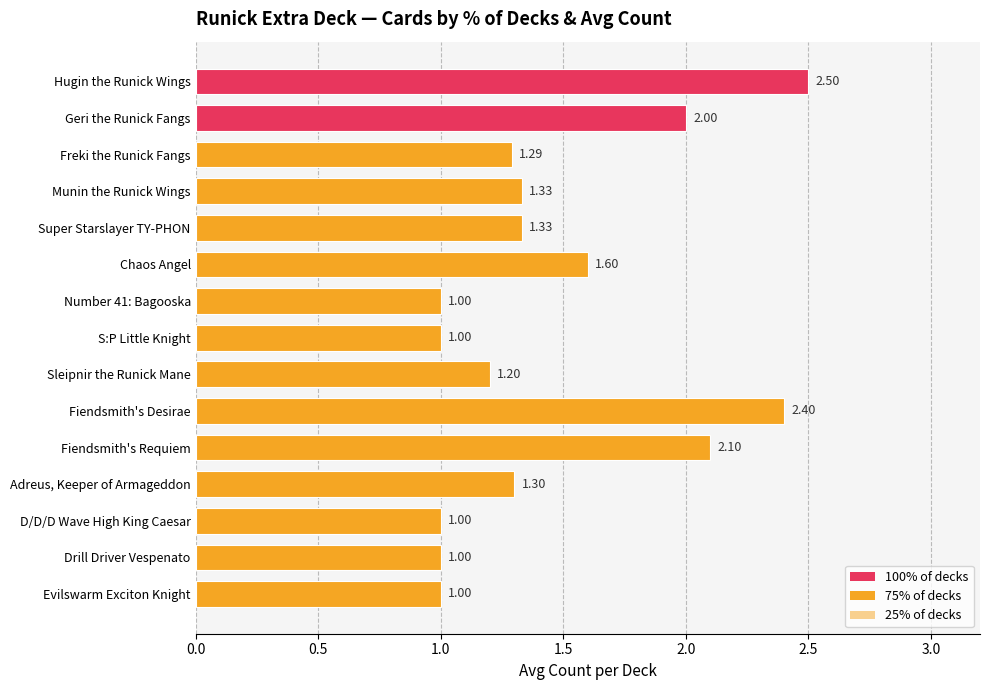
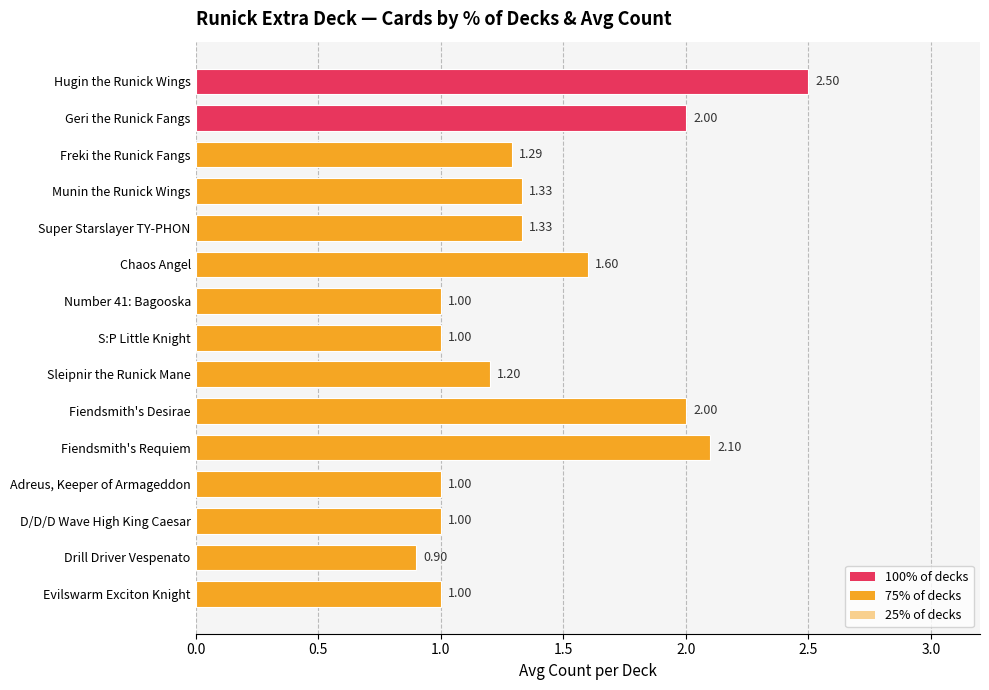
Fiendsmith's Desirae: 2.40 -> 2.00
Adreus, Keeper of Armageddon: 1.30 -> 1.00
Drill Driver Vespenato: 1.00 -> 0.90
